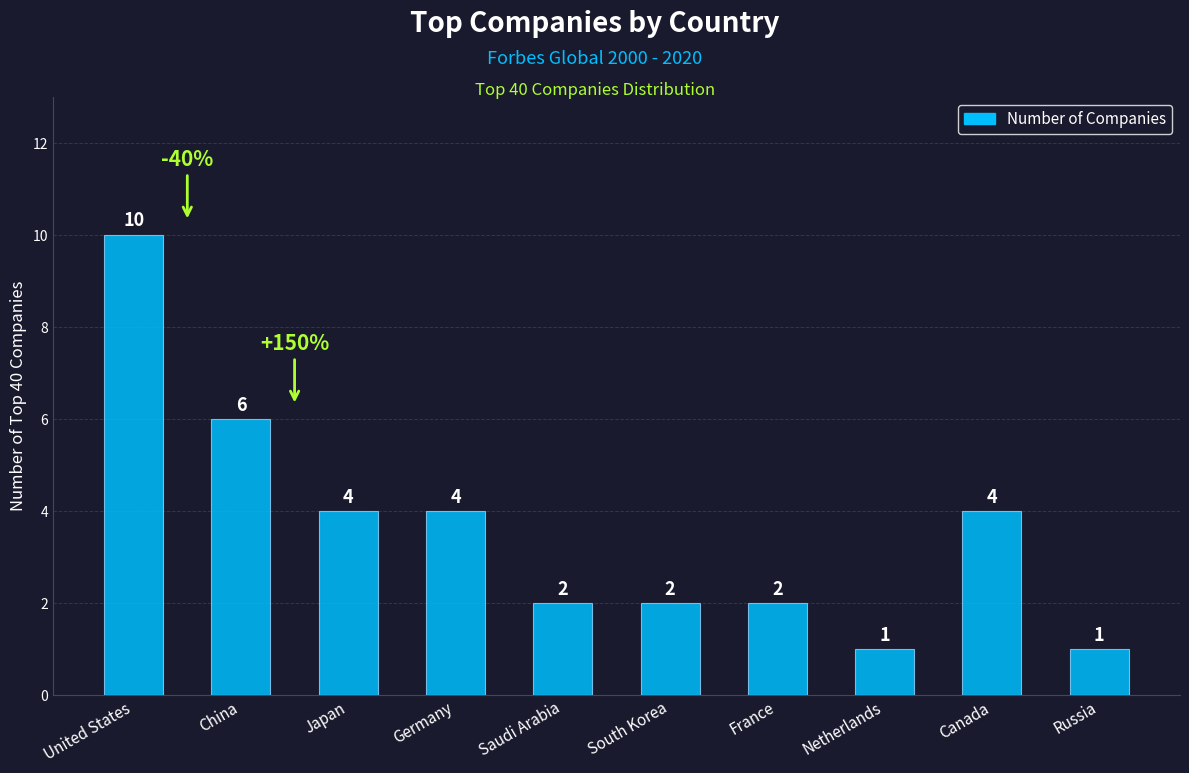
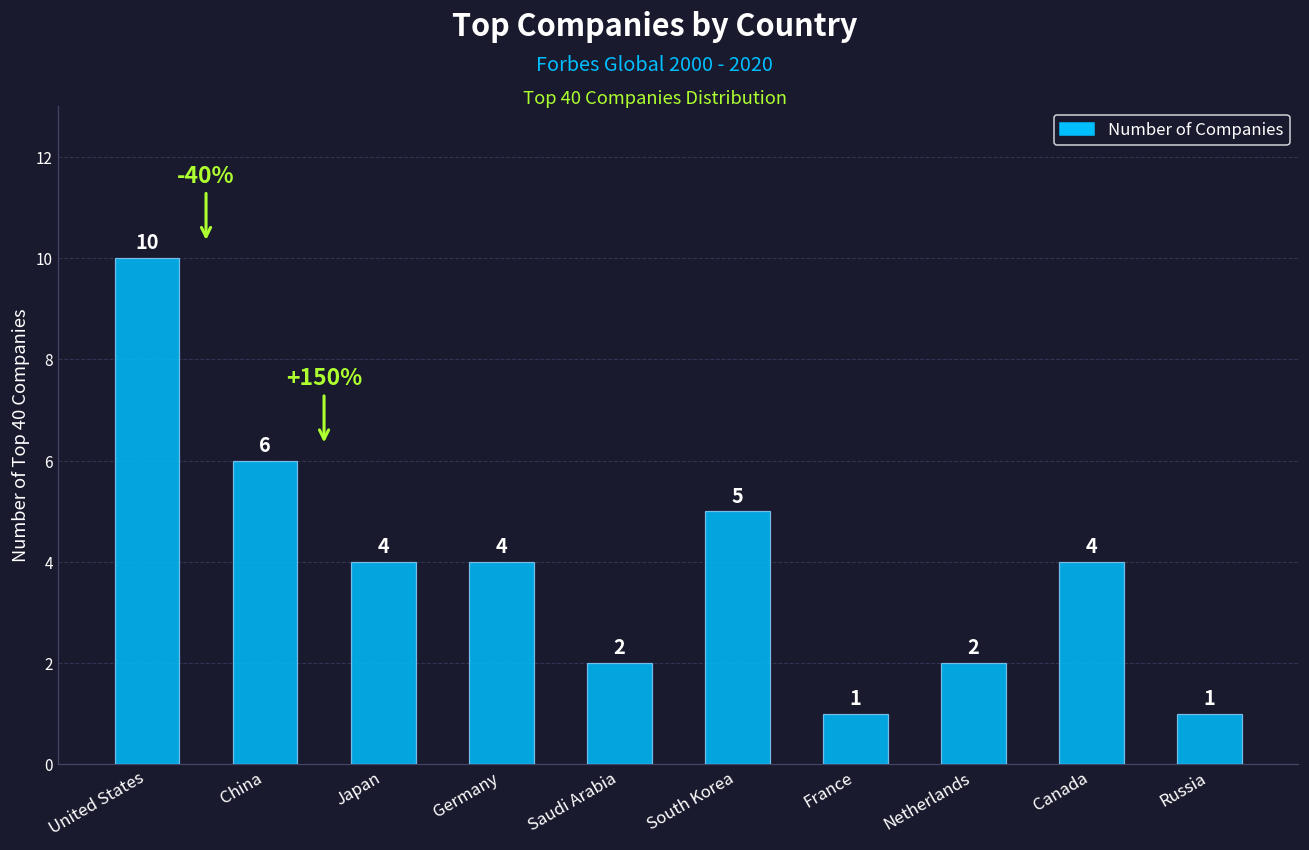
South Korea: 2 -> 5
France: 2 -> 1
Netherlands: 1 -> 2
